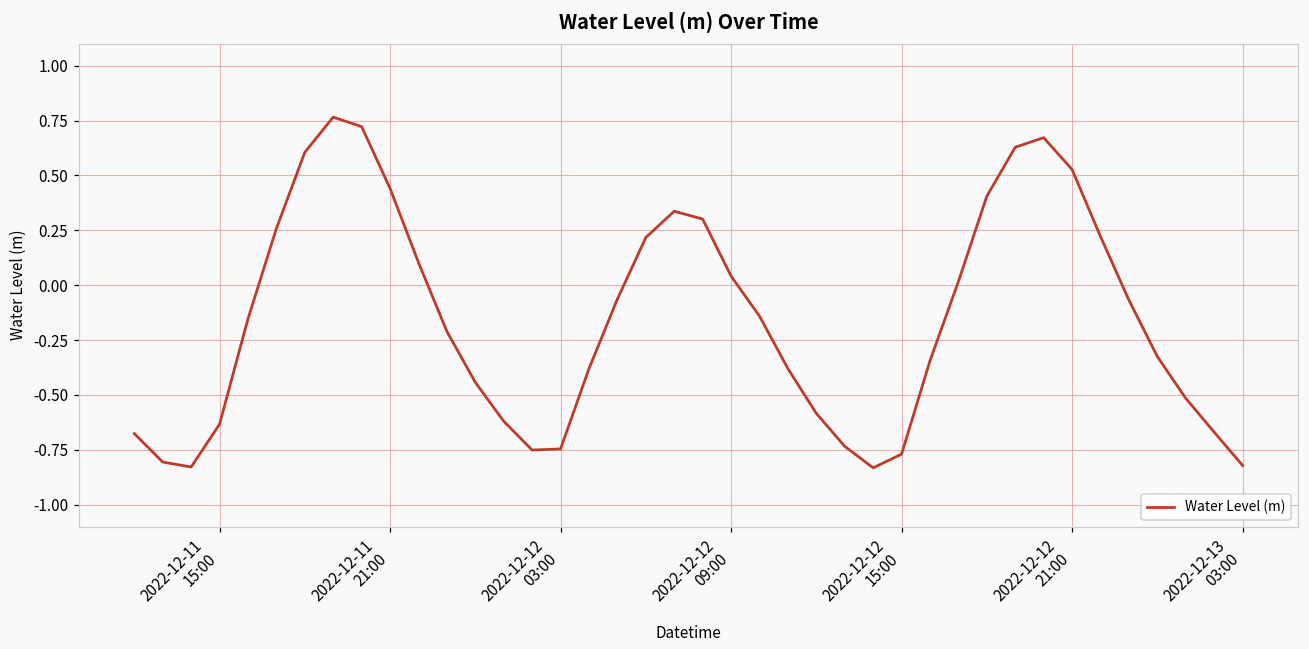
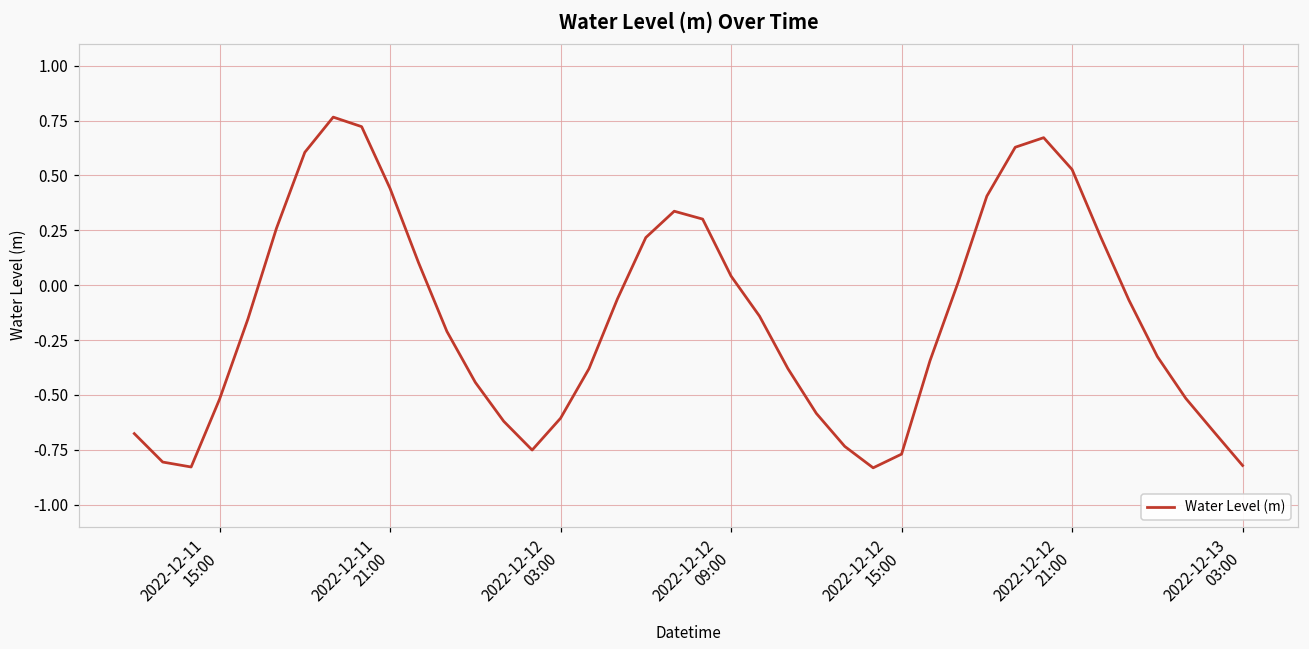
2022-12-11 15:00: -0.63 -> -0.52
2022-12-12 03:00: -0.75 -> -0.61
